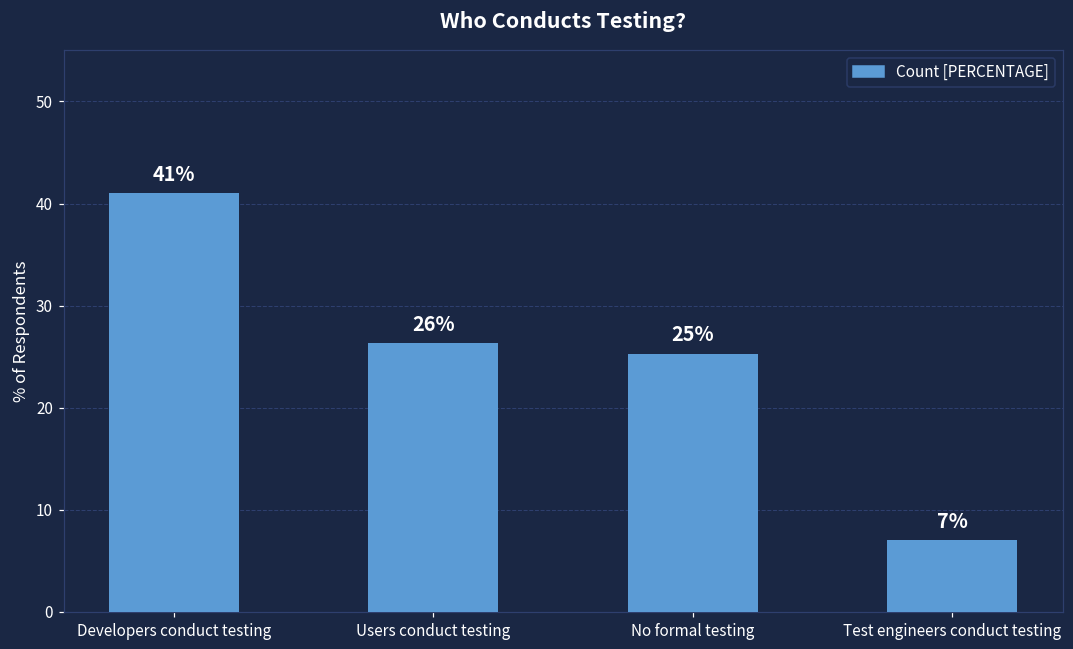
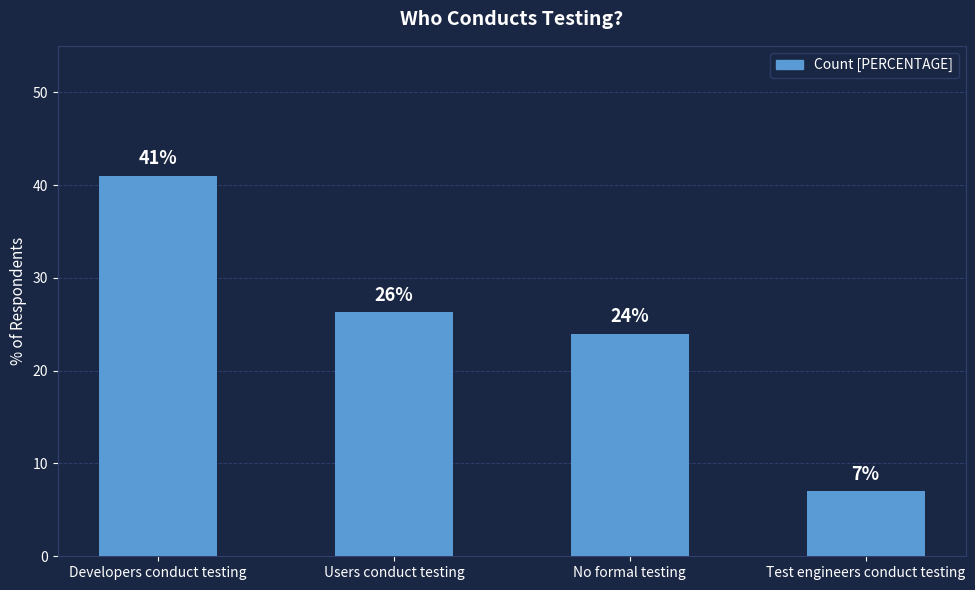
No formal testing: 25% -> 24%
